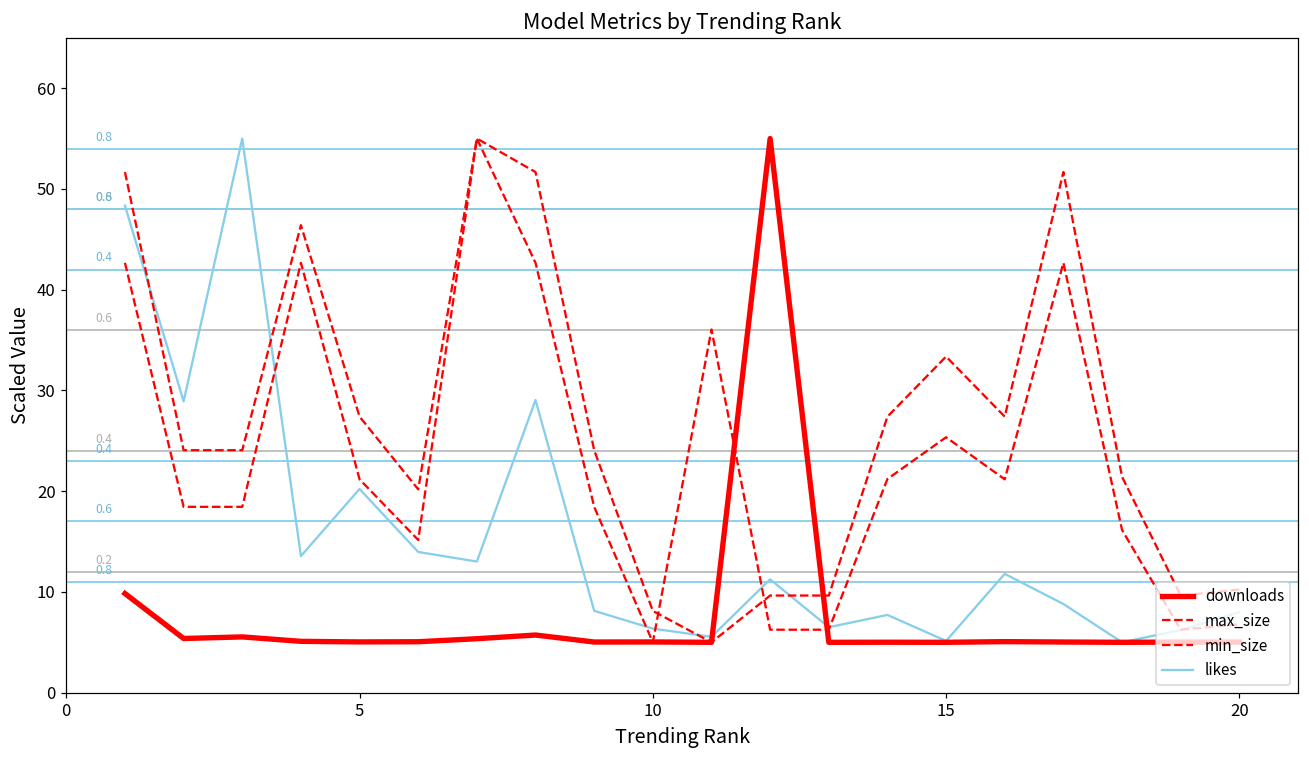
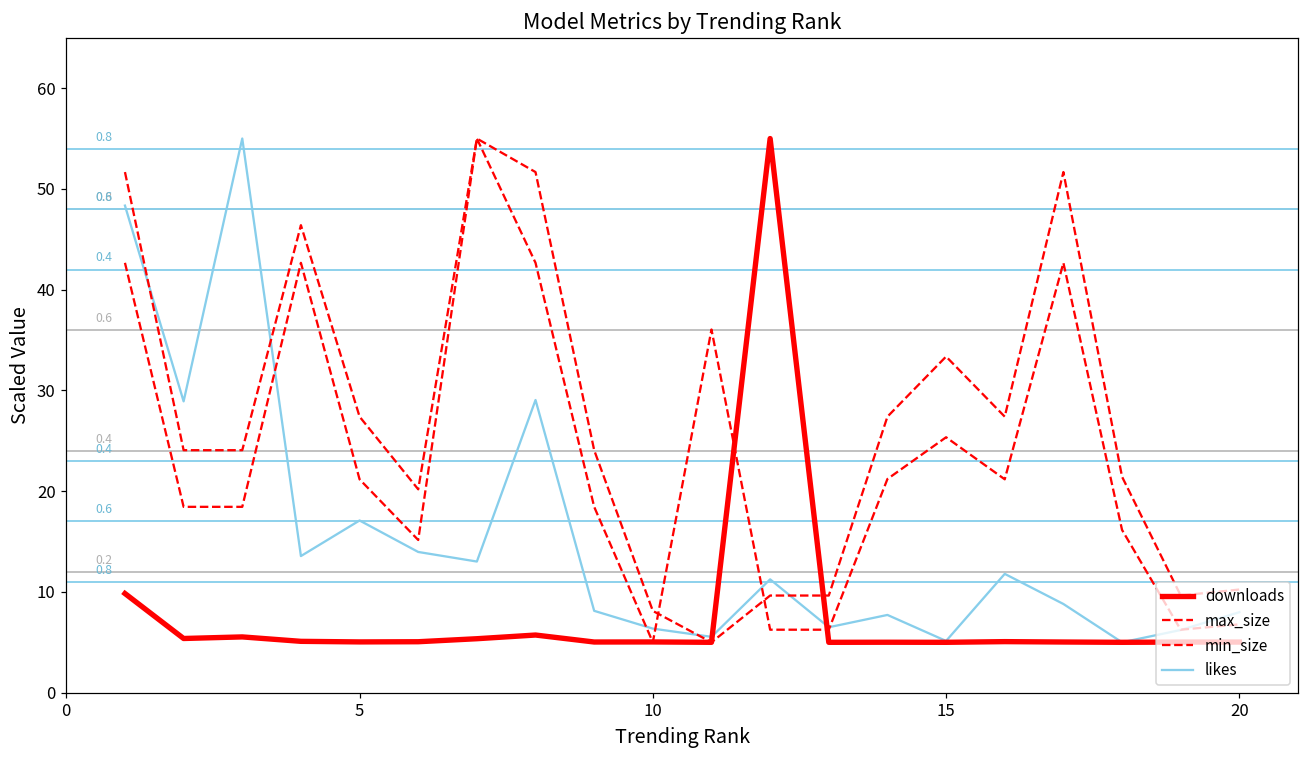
likes, 5: 20 -> 17
